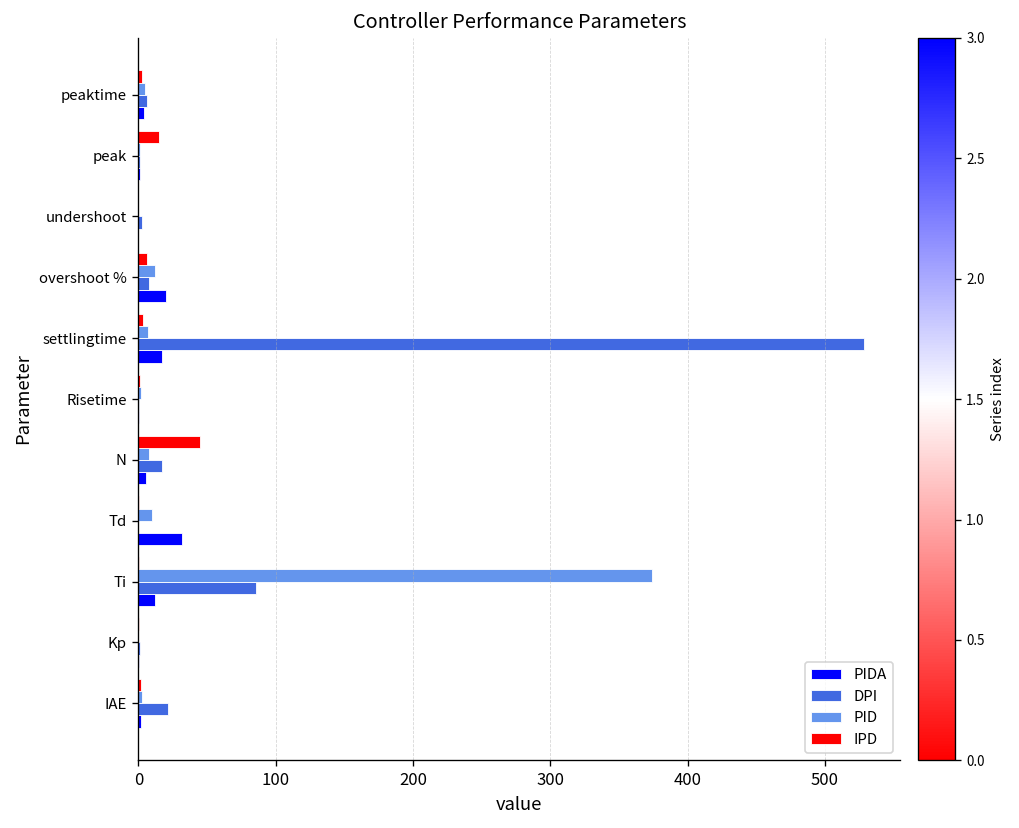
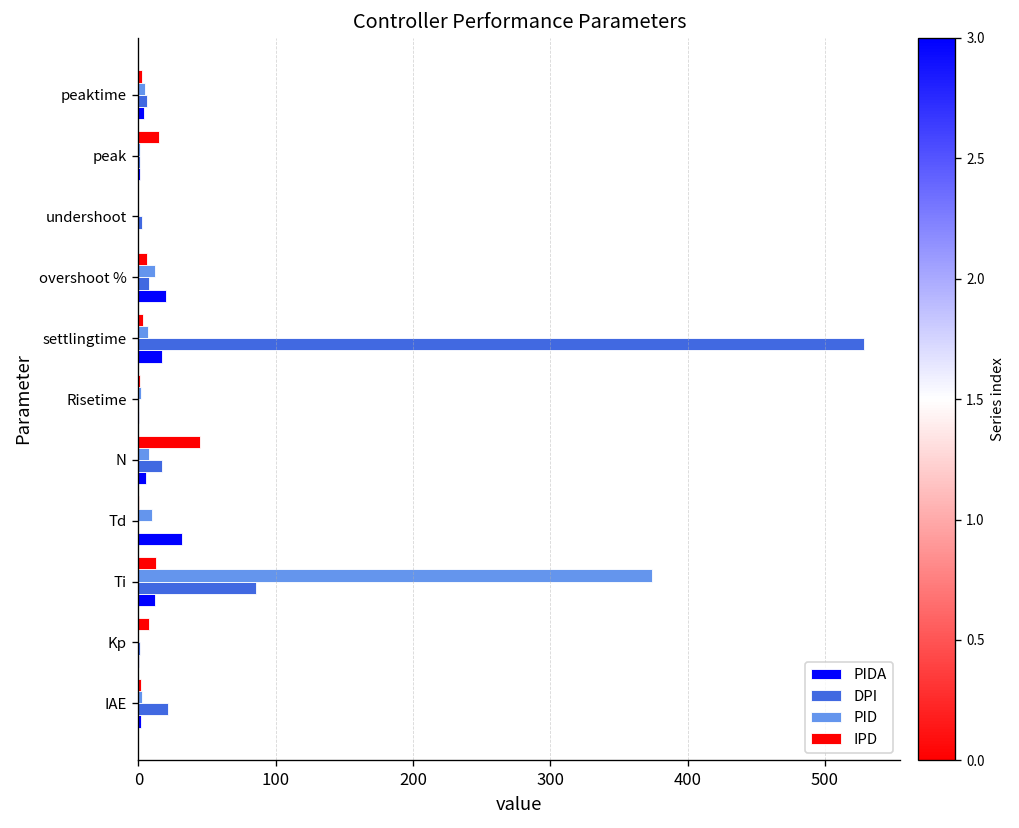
IPD, Ti: 1 -> 13
IPD, Kp: 1 -> 8
